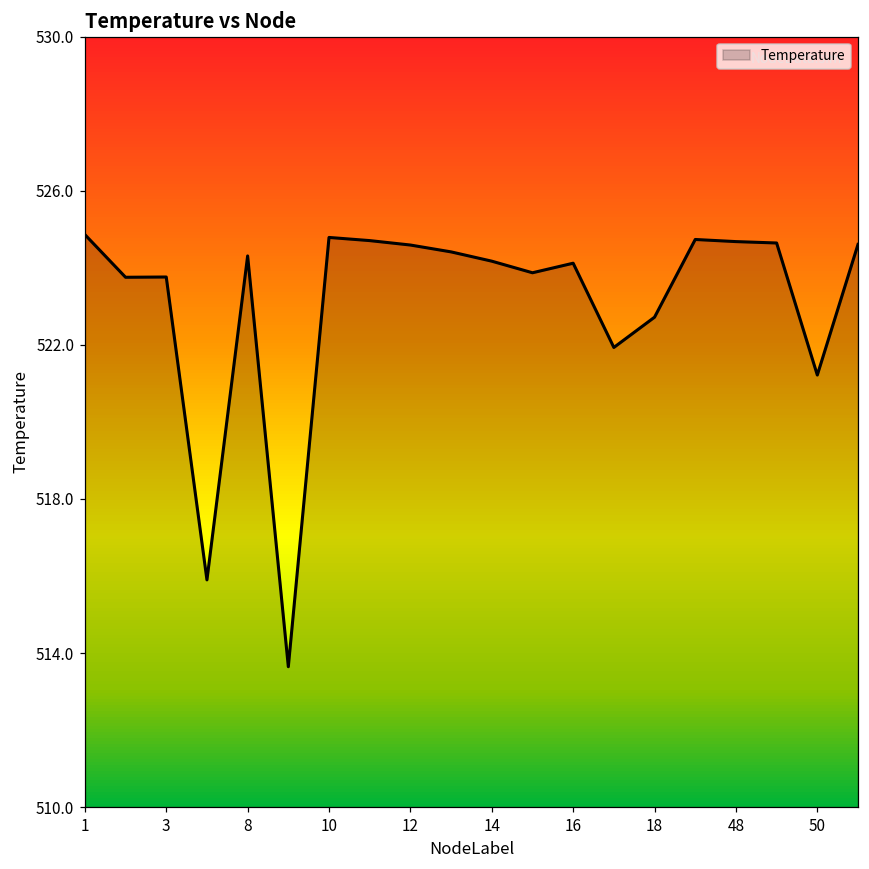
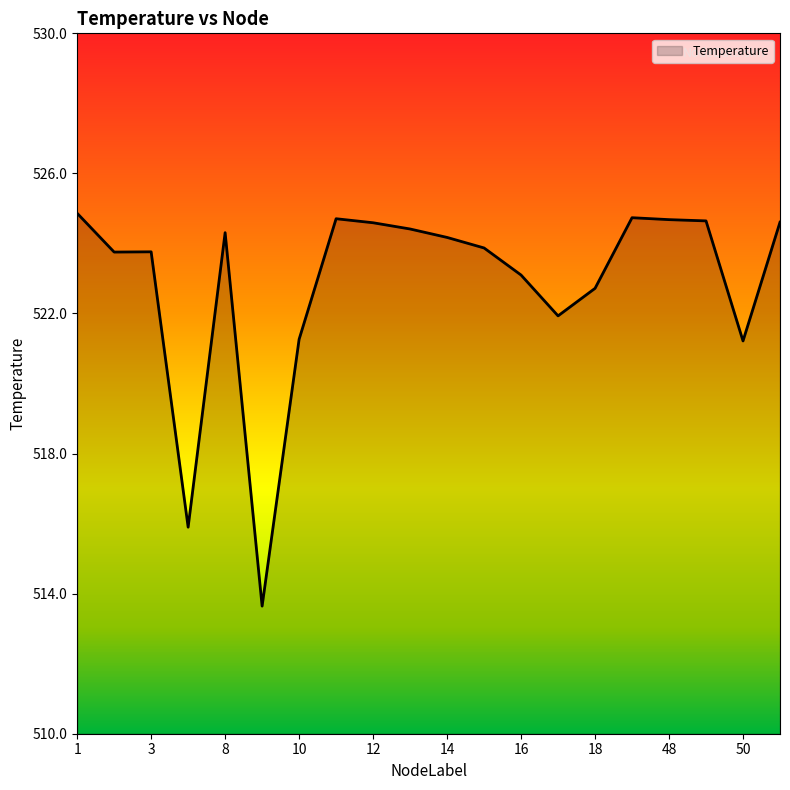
10: 524.8 -> 521.3
16: 524.1 -> 523.1
